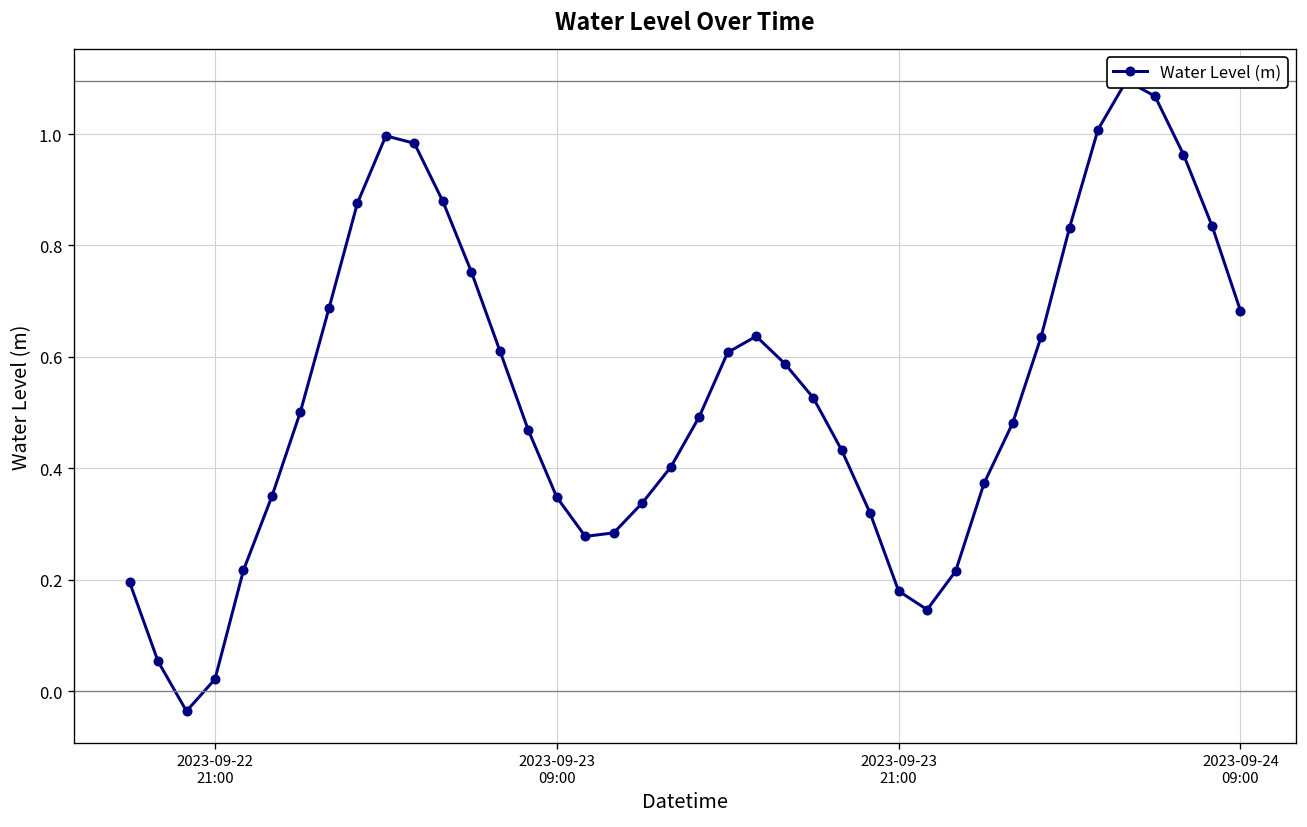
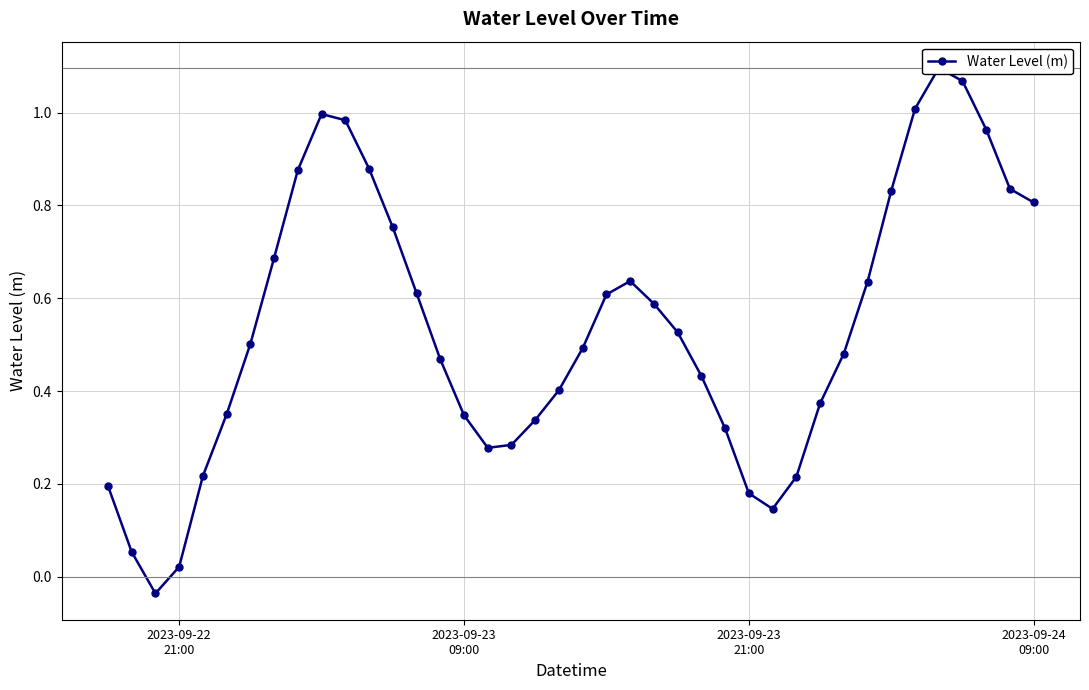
2023-09-24 09:00: 0.68 -> 0.81
